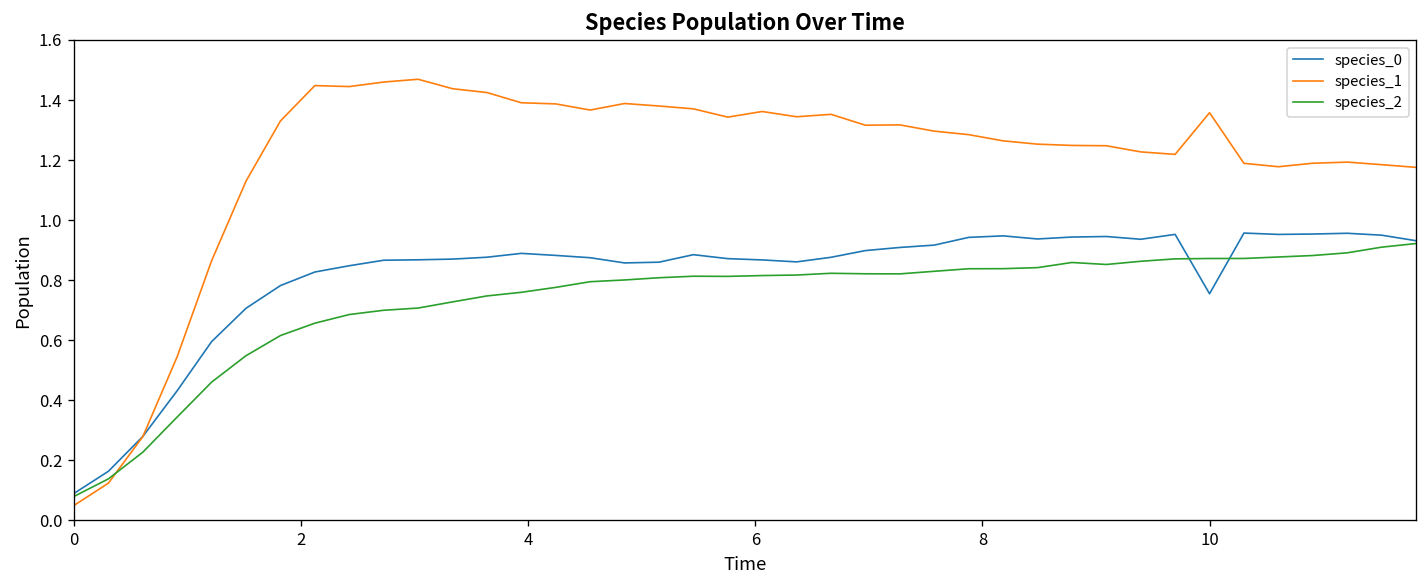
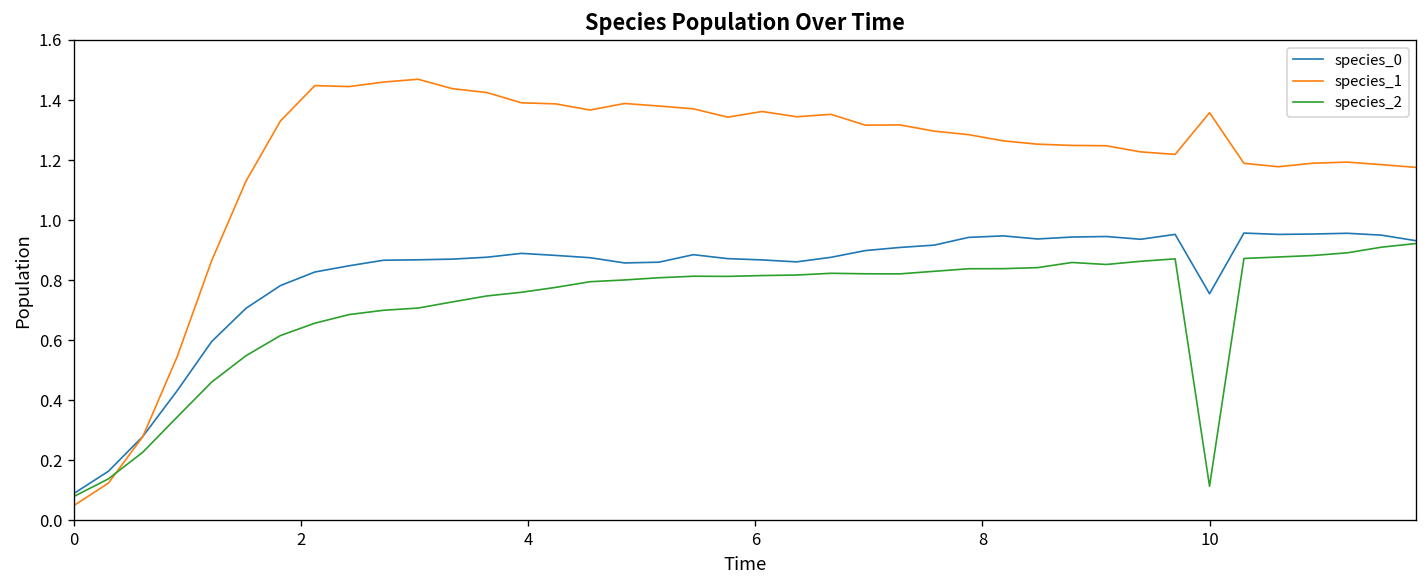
species_2, 10: 0.87 -> 0.11
